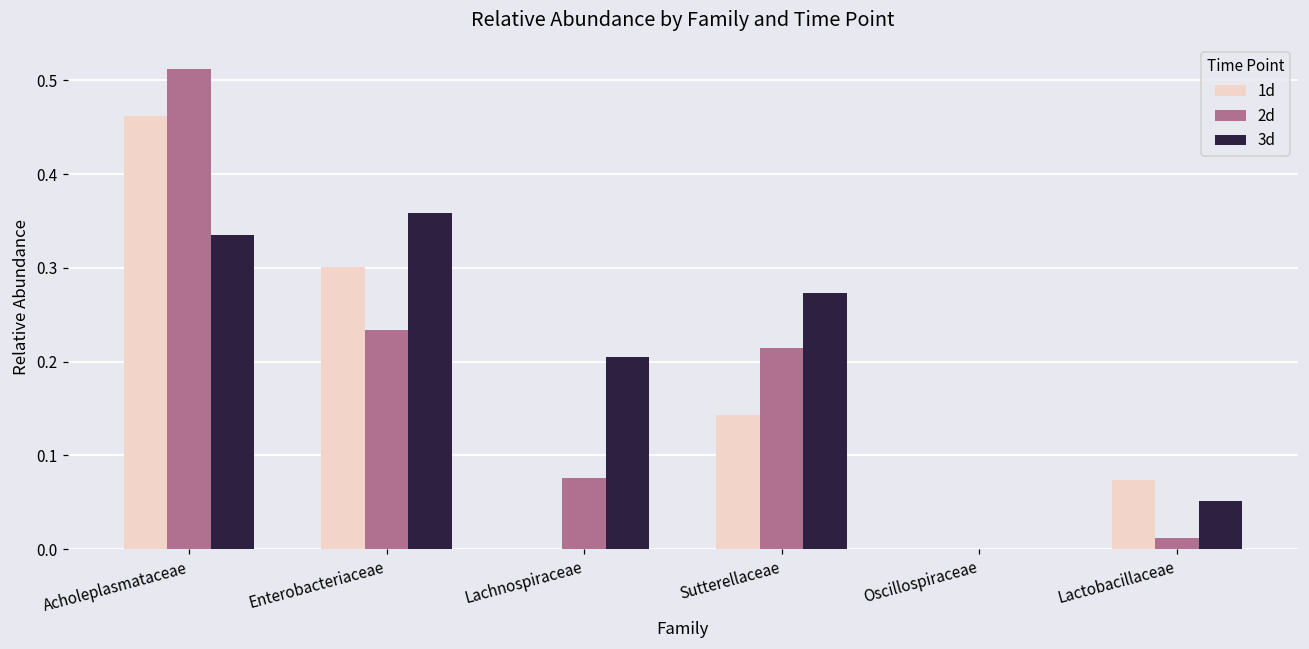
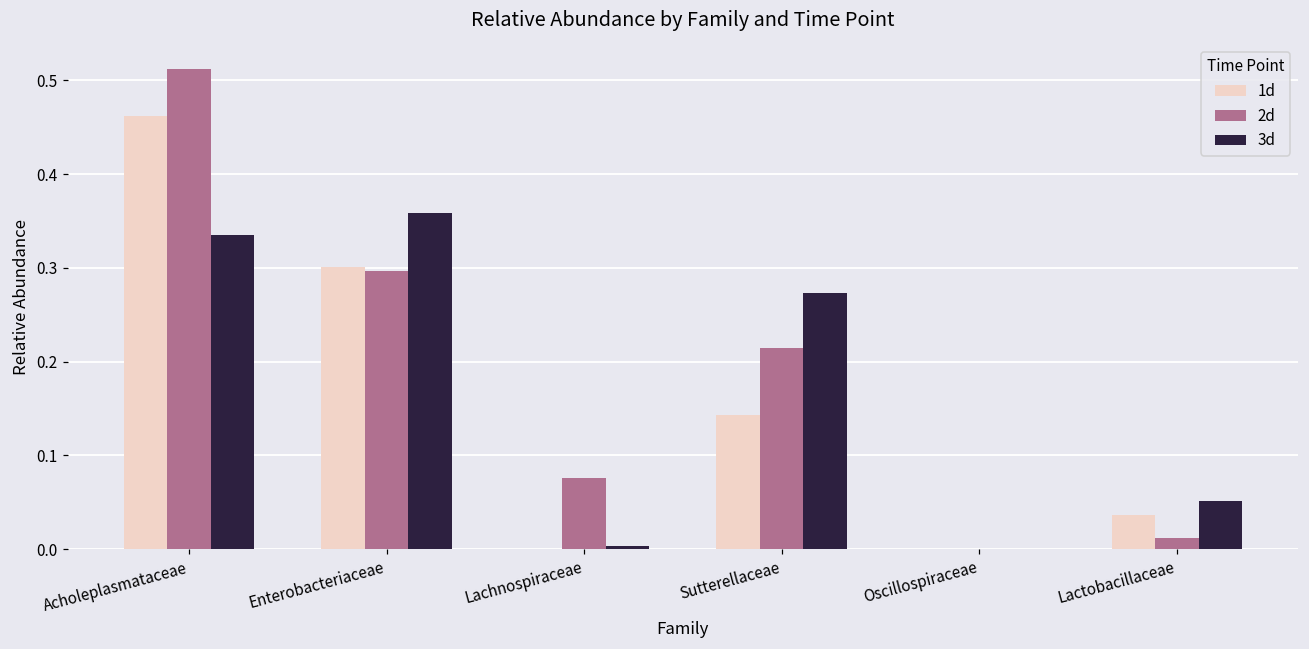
2d, Enterobacteriaceae: 0.23 -> 0.30
3d, Lachnospiraceae: 0.20 -> 0.00
1d, Lactobacillaceae: 0.07 -> 0.04
